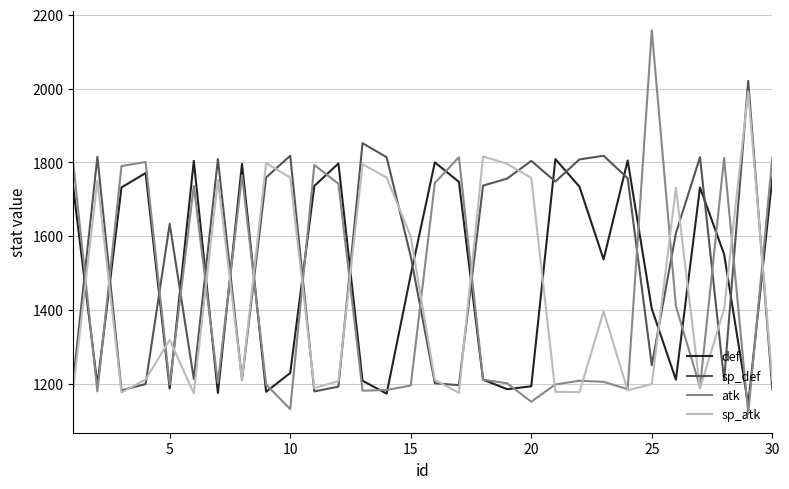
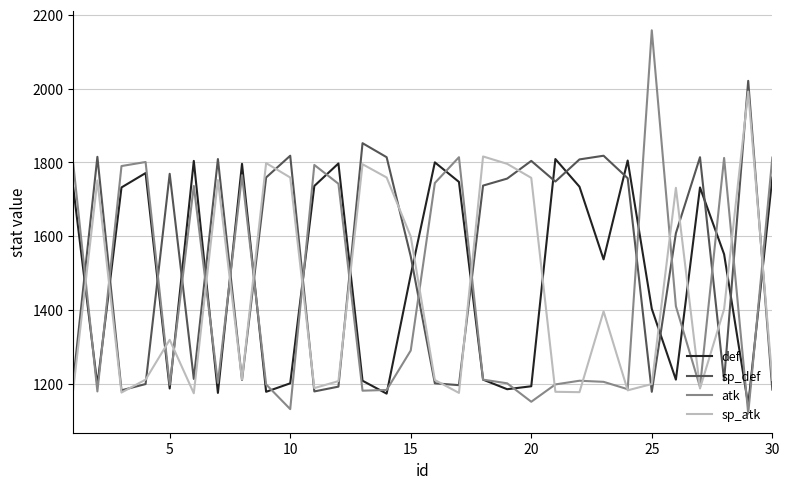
sp_def, 5: 1630 -> 1770
def, 10: 1230 -> 1200
atk, 15: 1200 -> 1290
sp_def, 25: 1250 -> 1180
